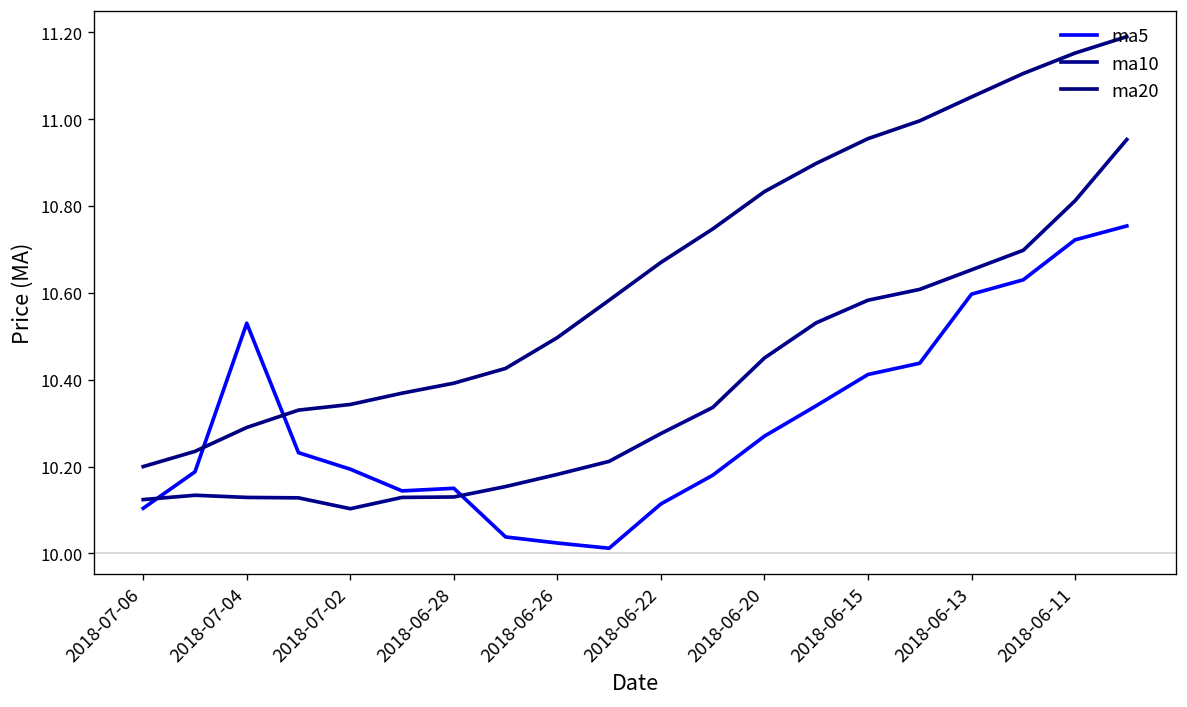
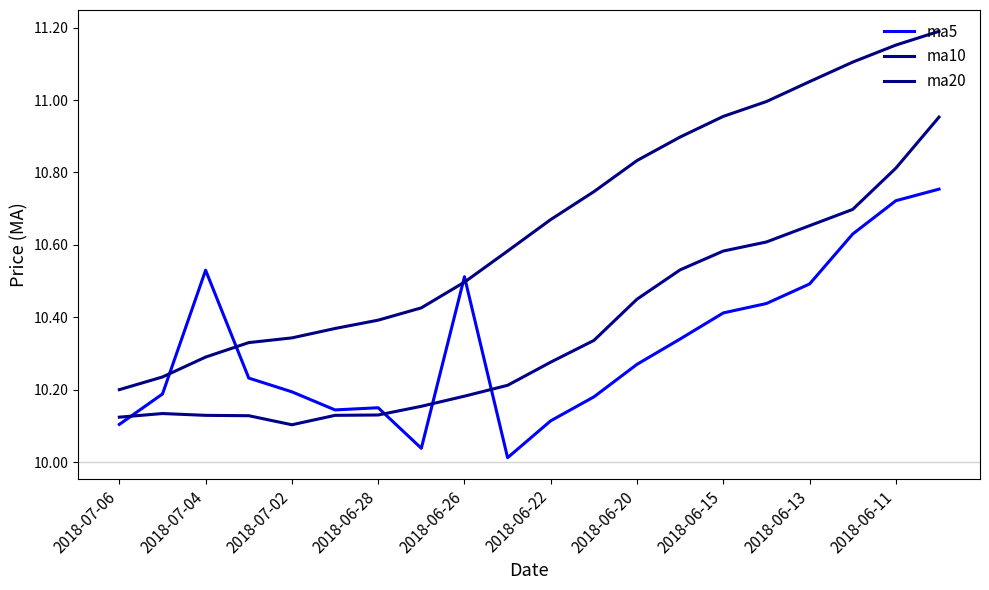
ma5, 2018-06-26: 10.02 -> 10.51
ma5, 2018-06-13: 10.60 -> 10.49
